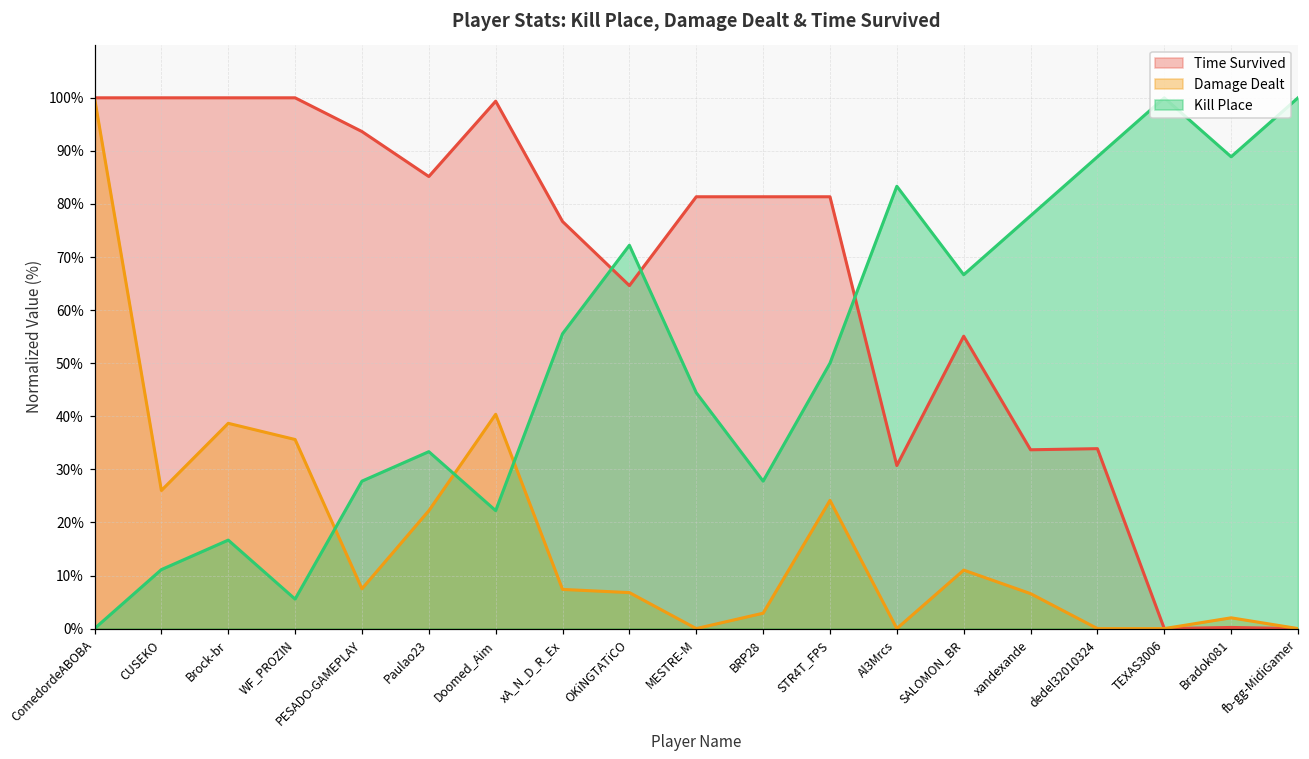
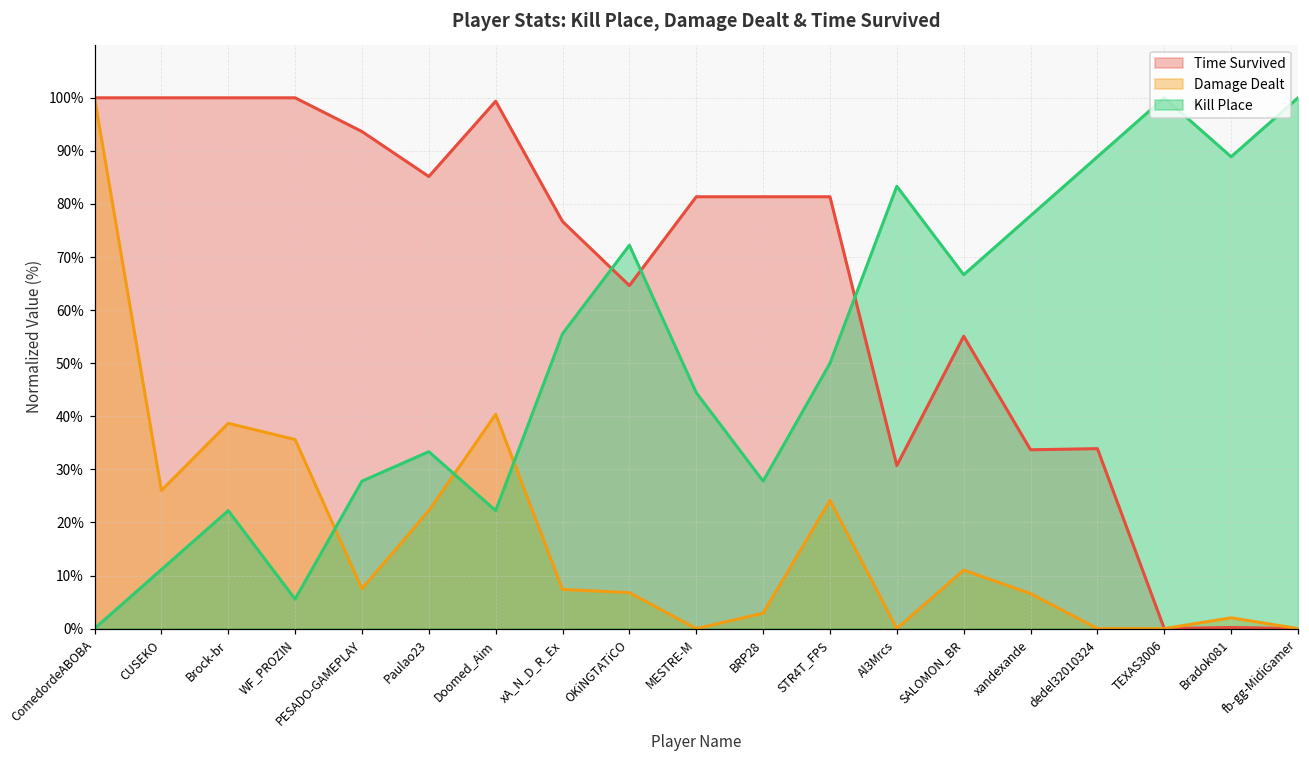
Kill Place, Brock-br: 17% -> 22%
